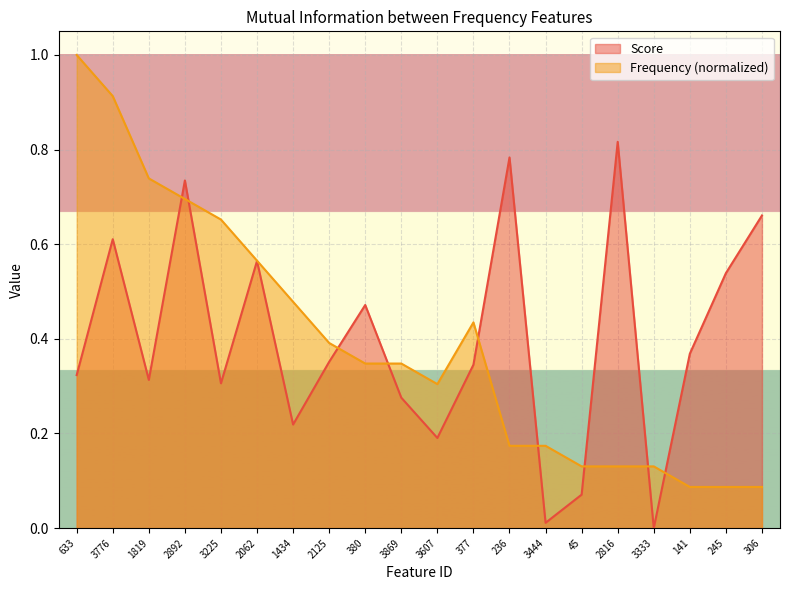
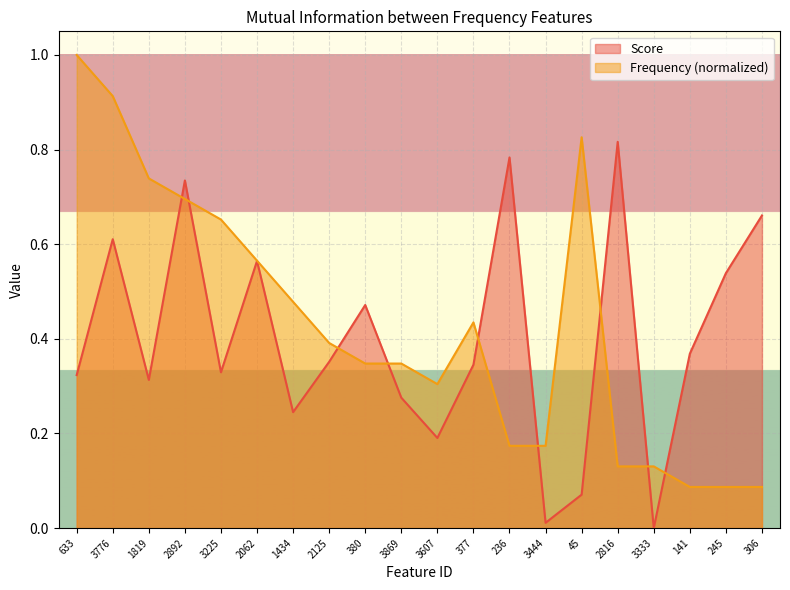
Score, 3225: 0.31 -> 0.33
Score, 1434: 0.22 -> 0.25
Frequency (normalized), 45: 0.13 -> 0.83
